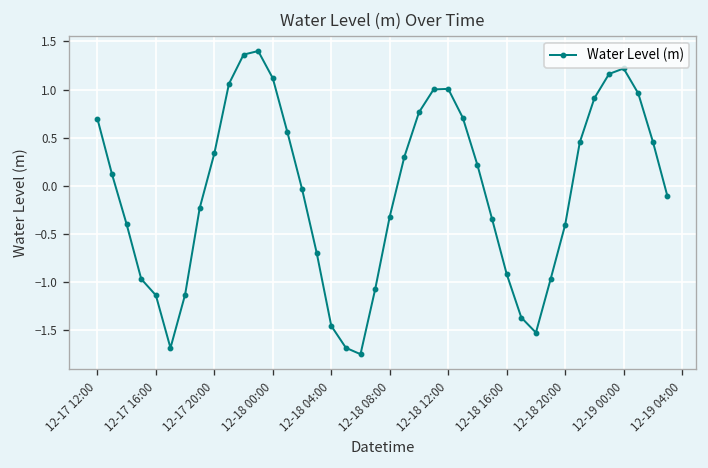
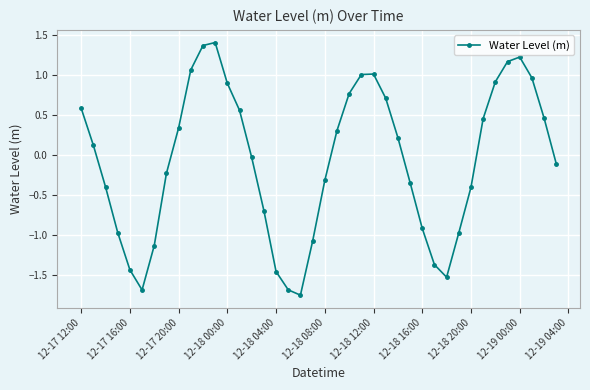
12-17 12:00: 0.7 -> 0.6
12-17 16:00: -1.1 -> -1.4
12-18 00:00: 1.1 -> 0.9
